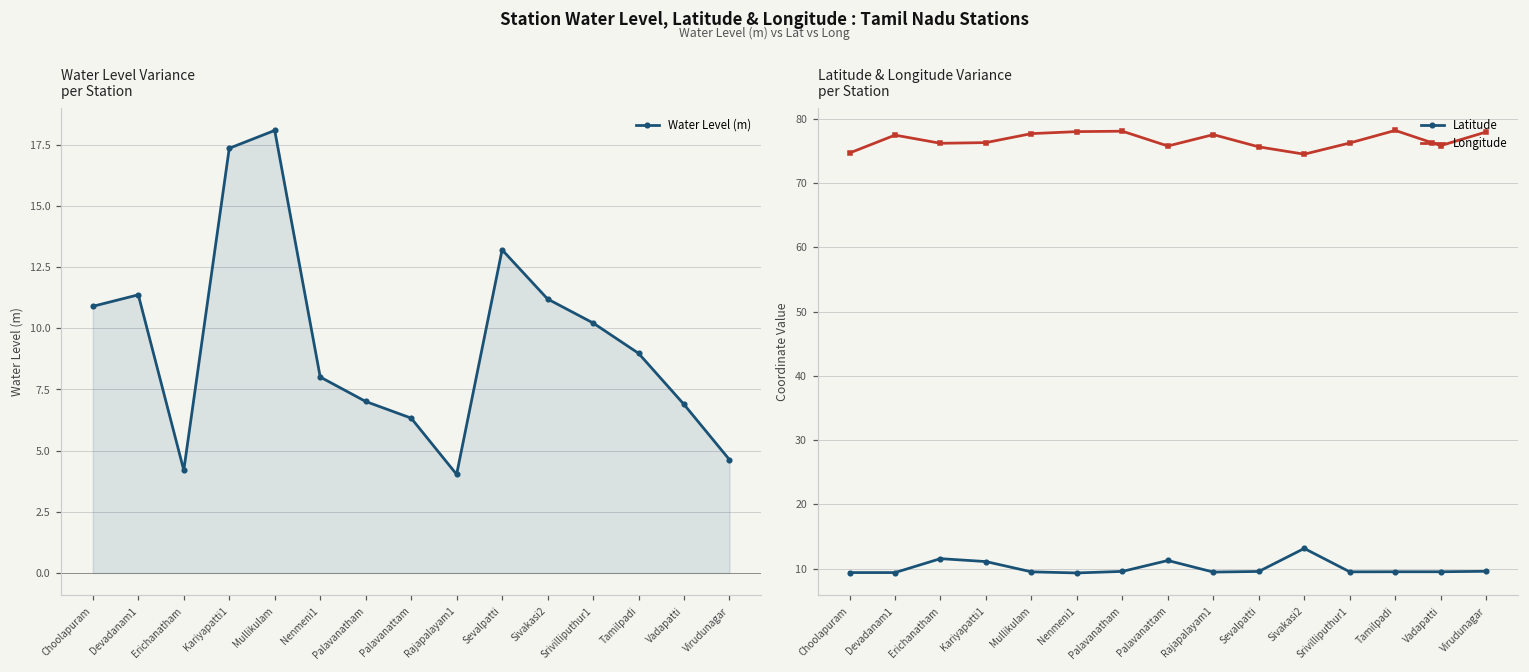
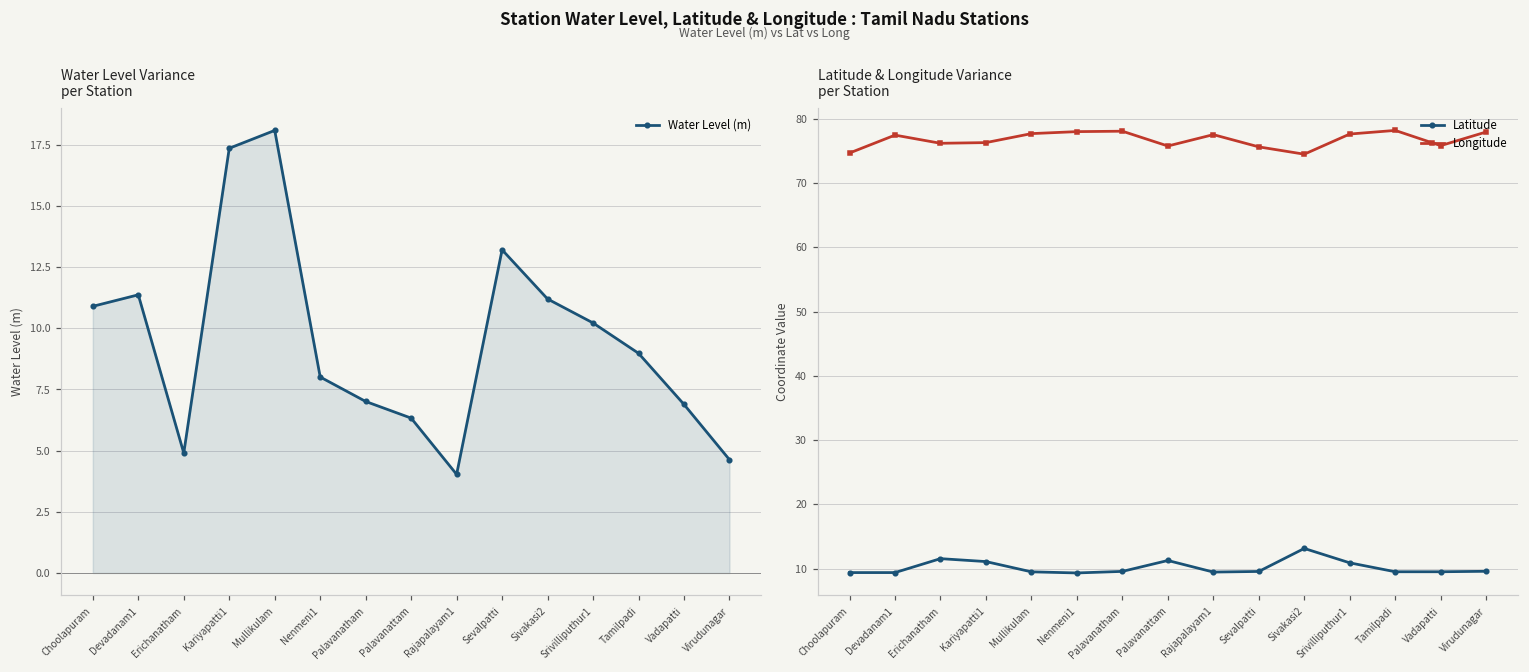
Water Level Variance per Station, Erichanatham: 4.2 -> 4.9
Latitude & Longitude Variance per Station, Latitude, Srivilliputhur1: 10 -> 11
Latitude & Longitude Variance per Station, Longitude, Srivilliputhur1: 76 -> 78
